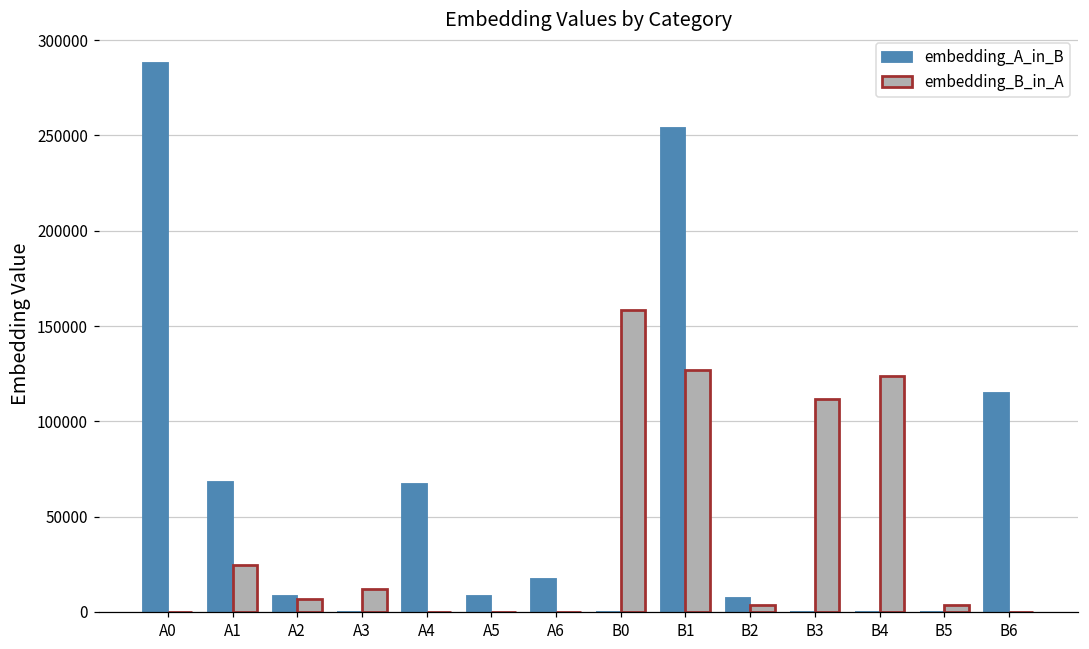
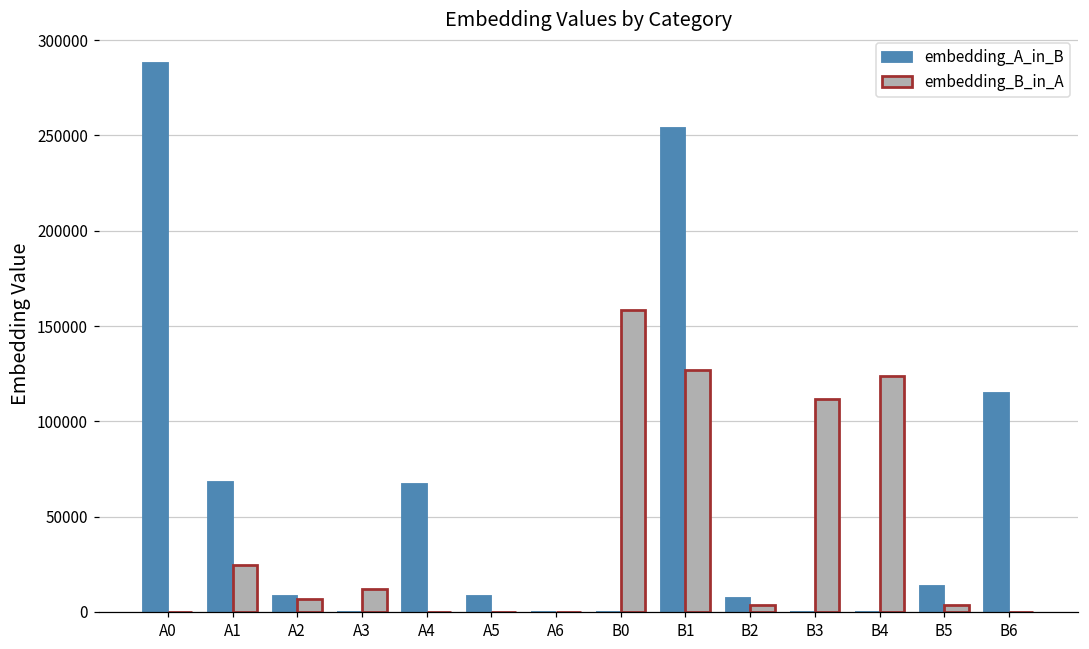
embedding_A_in_B, A6: 17000 -> 0
embedding_A_in_B, B5: 0 -> 13000
